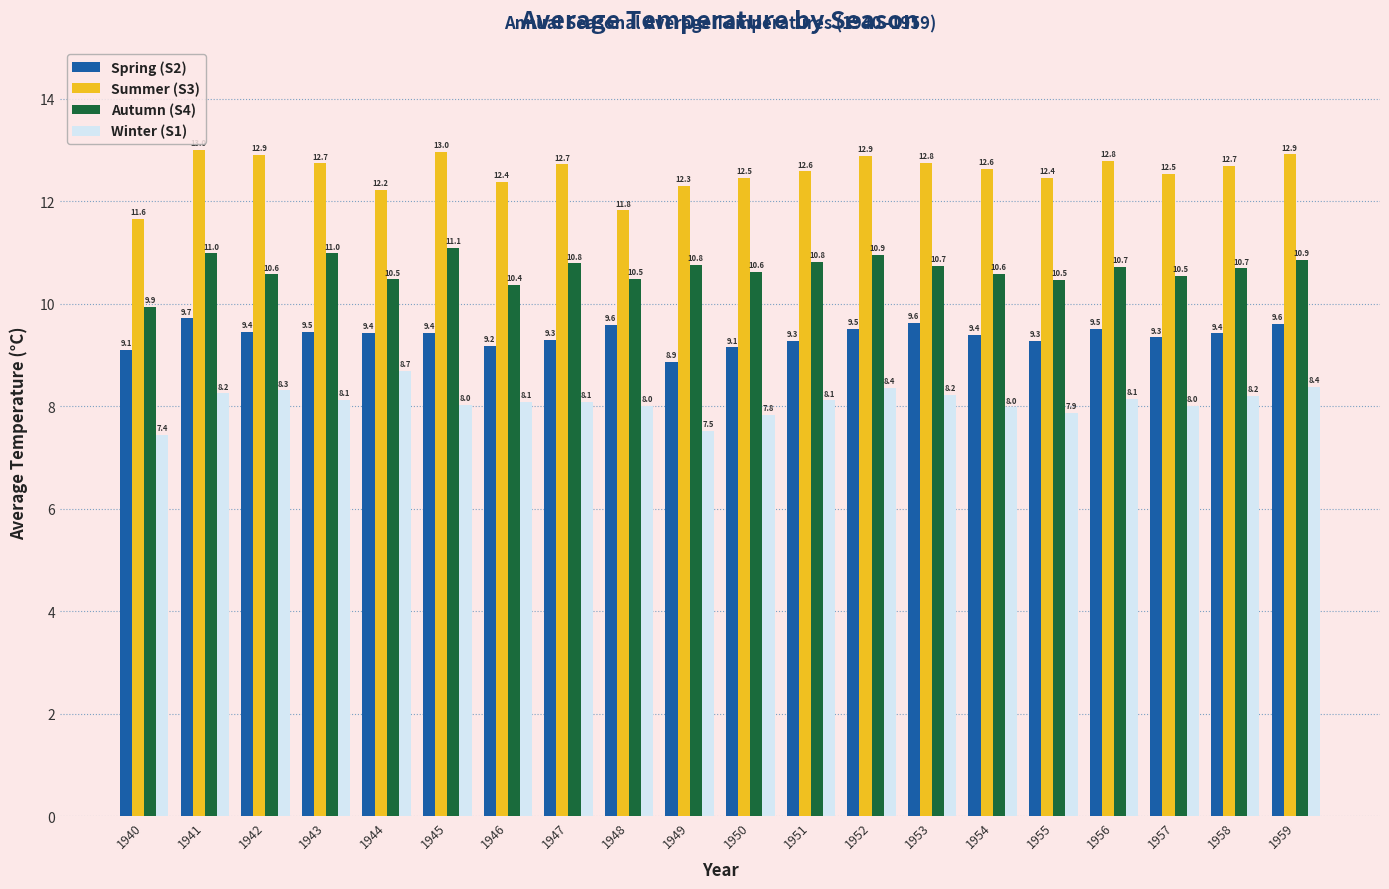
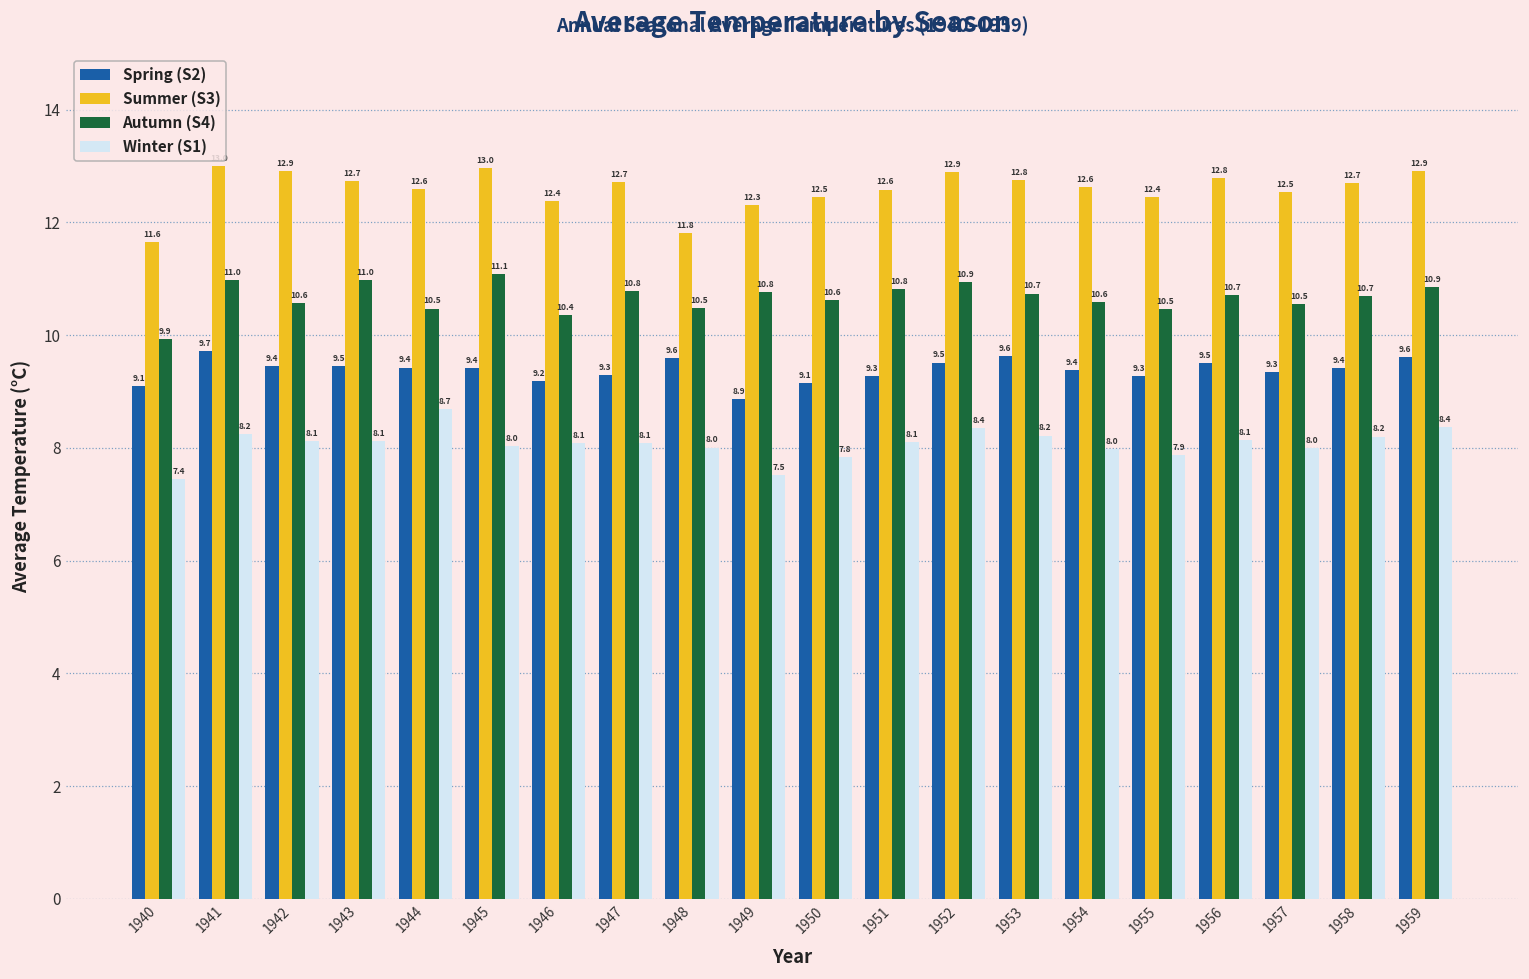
Winter (S1), 1942: 8.3 -> 8.1
Summer (S3), 1944: 12.2 -> 12.6
